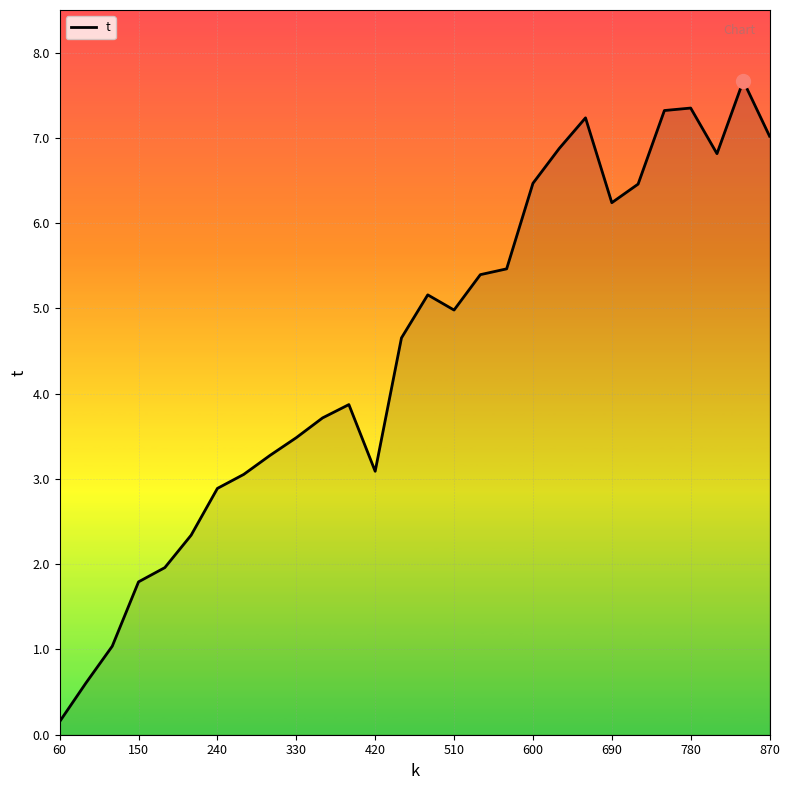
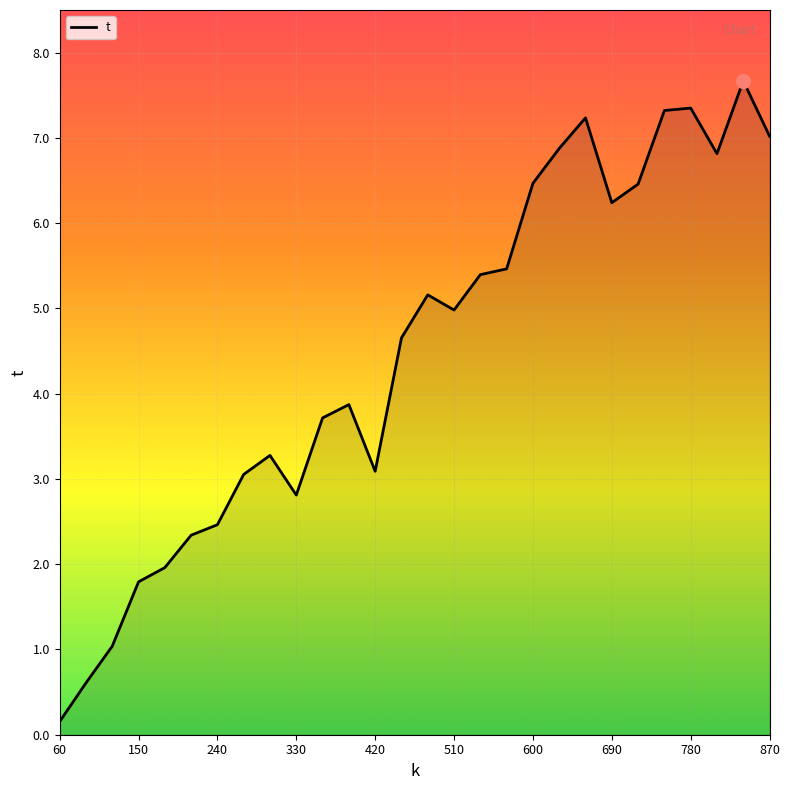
t, 240: 2.9 -> 2.5
t, 330: 3.5 -> 2.8
